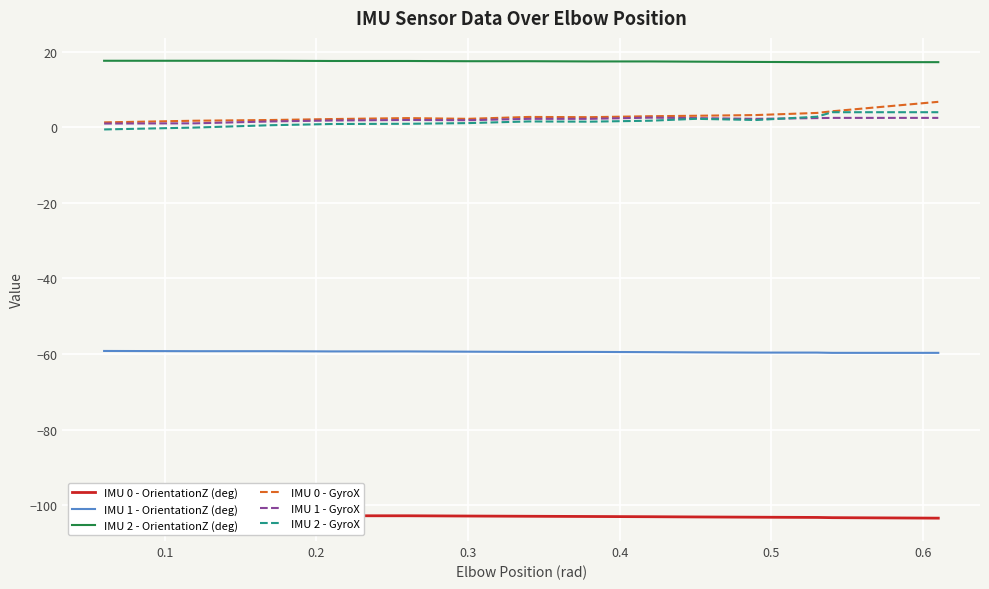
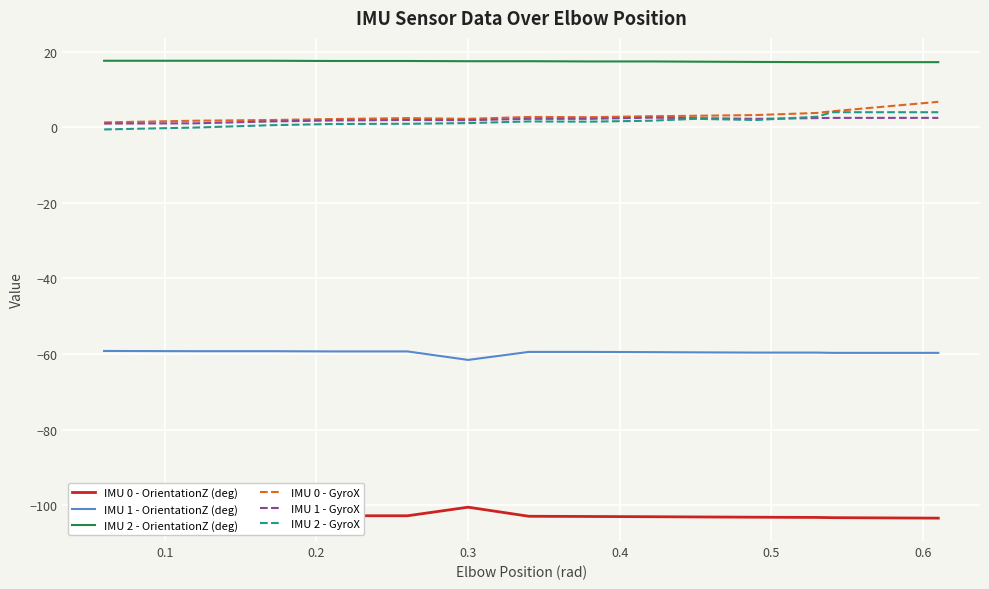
IMU 0 - OrientationZ (deg), 0.3: -103 -> -101
IMU 1 - OrientationZ (deg), 0.3: -59 -> -62
